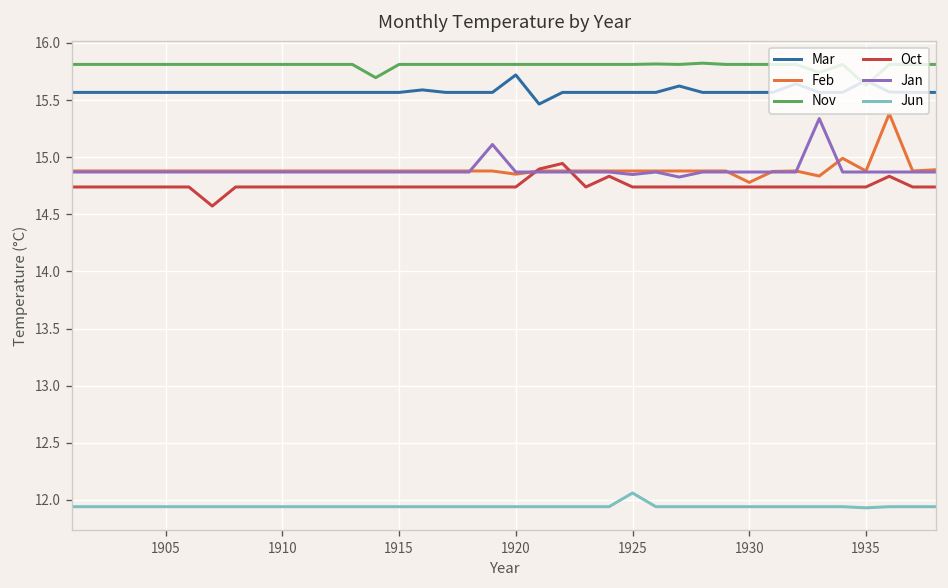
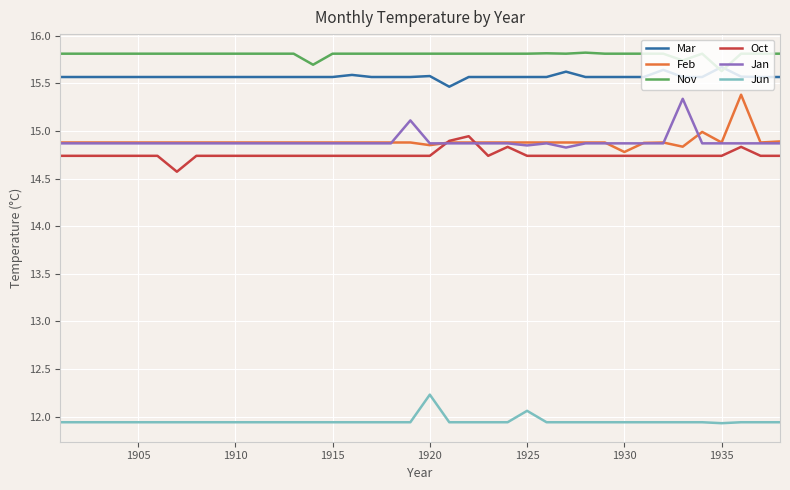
Mar, 1920: 15.7 -> 15.6
Jun, 1920: 11.9 -> 12.2
